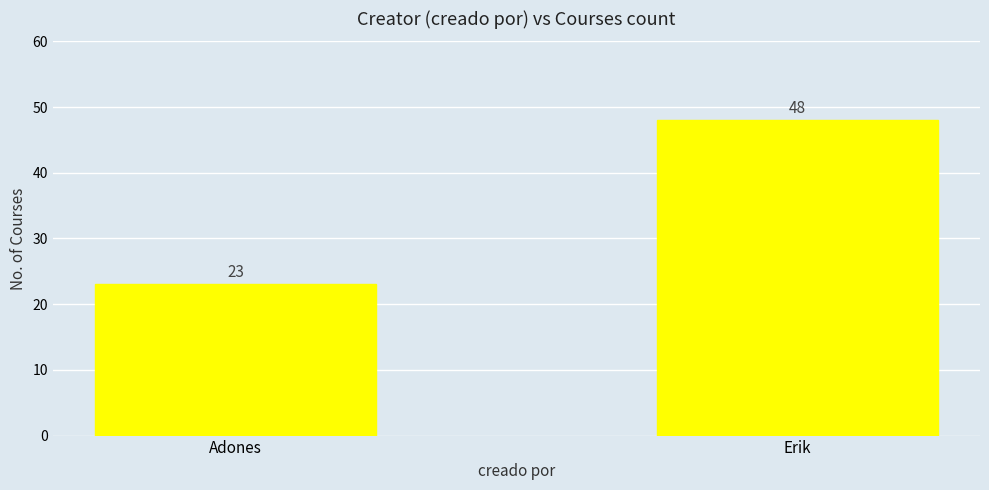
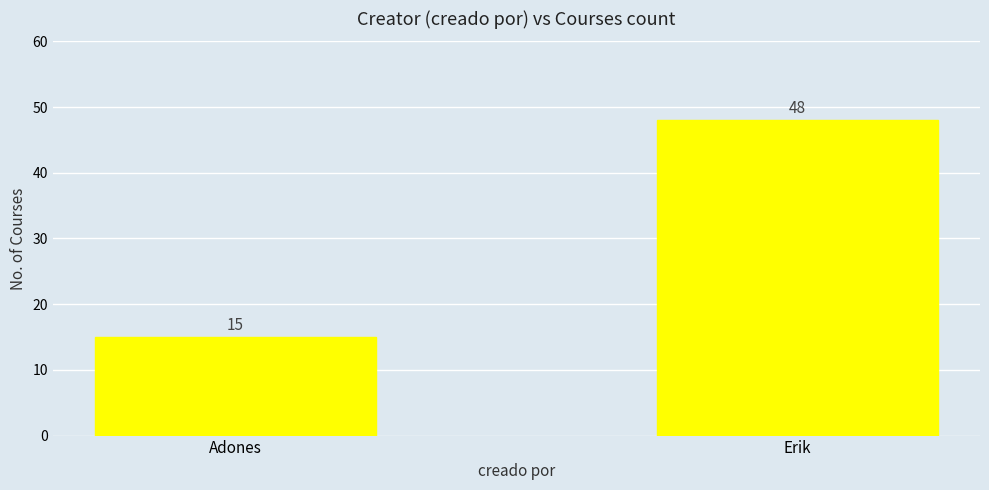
Adones: 23 -> 15
